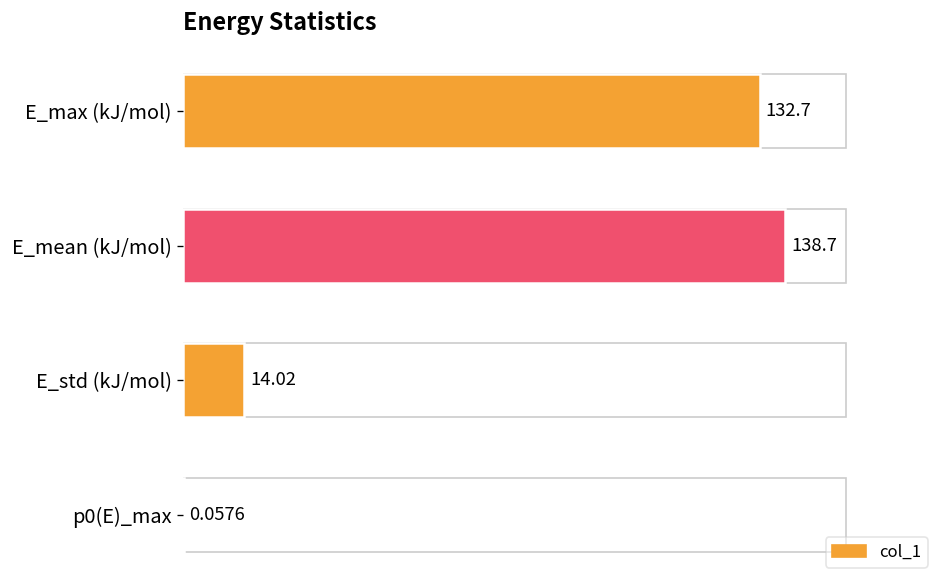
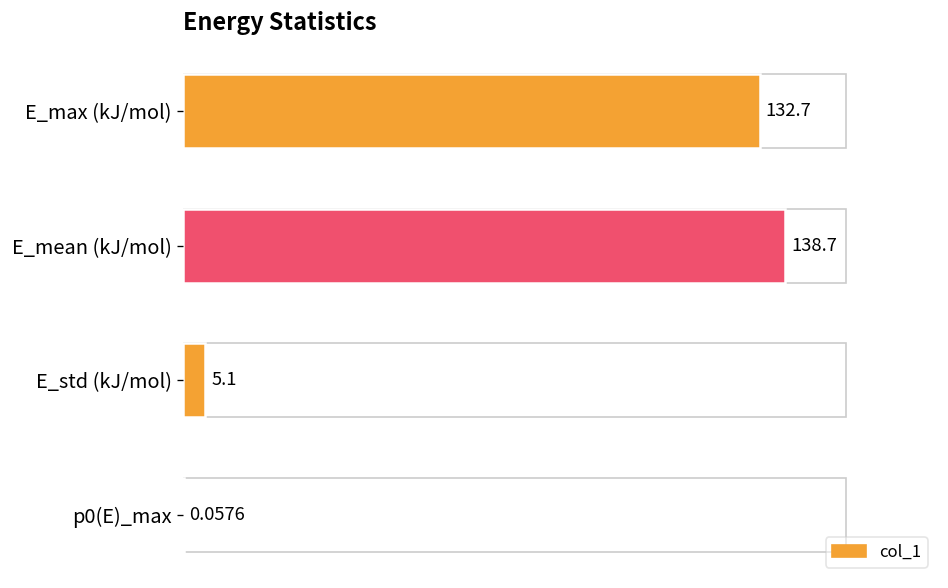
E_std (kJ/mol): 14.02 -> 5.1
